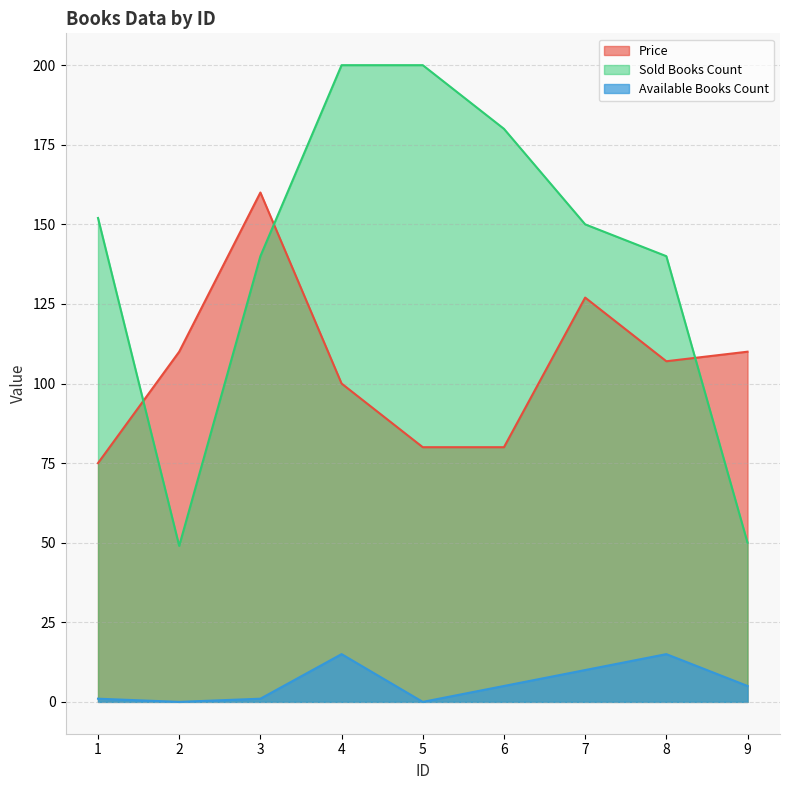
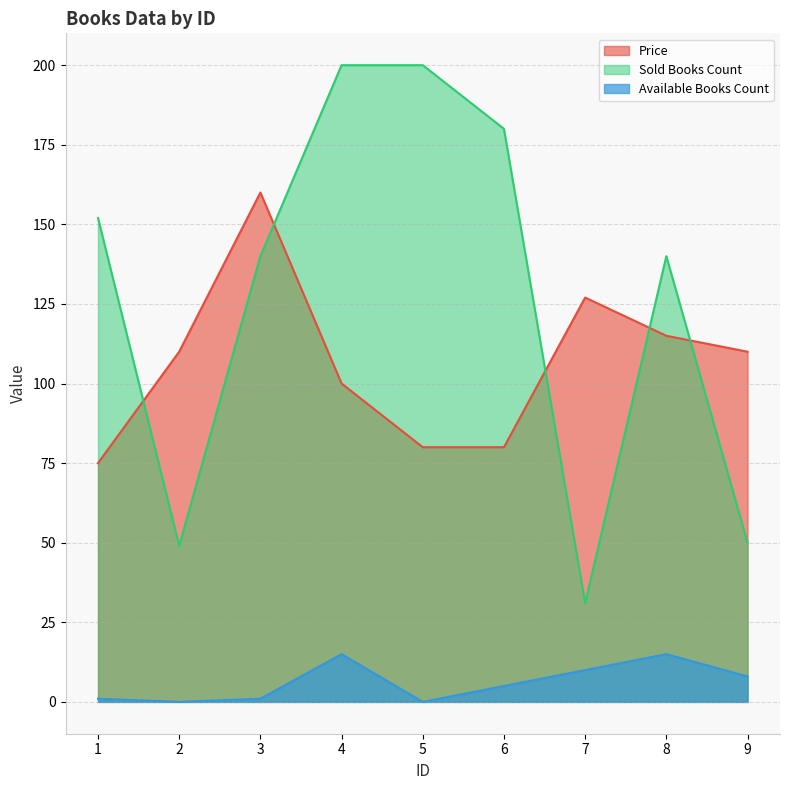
Sold Books Count, 7: 150 -> 31
Price, 8: 107 -> 115
Available Books Count, 9: 5 -> 8
